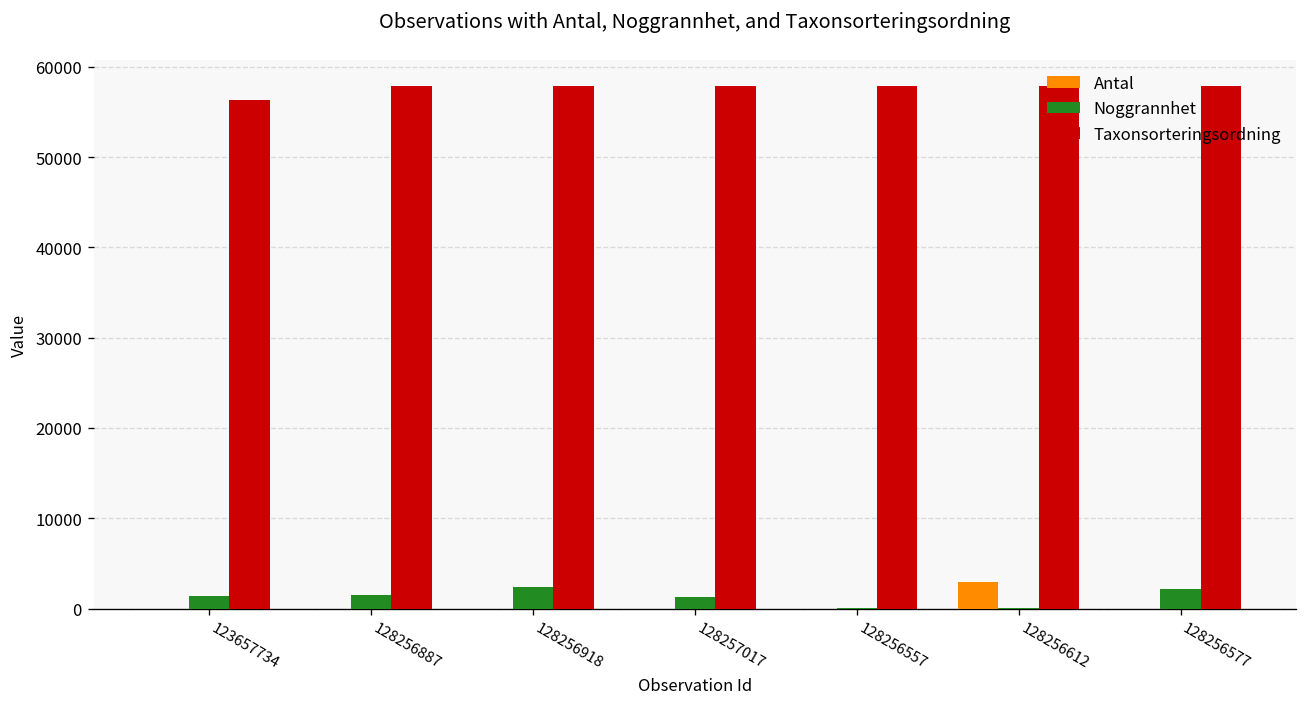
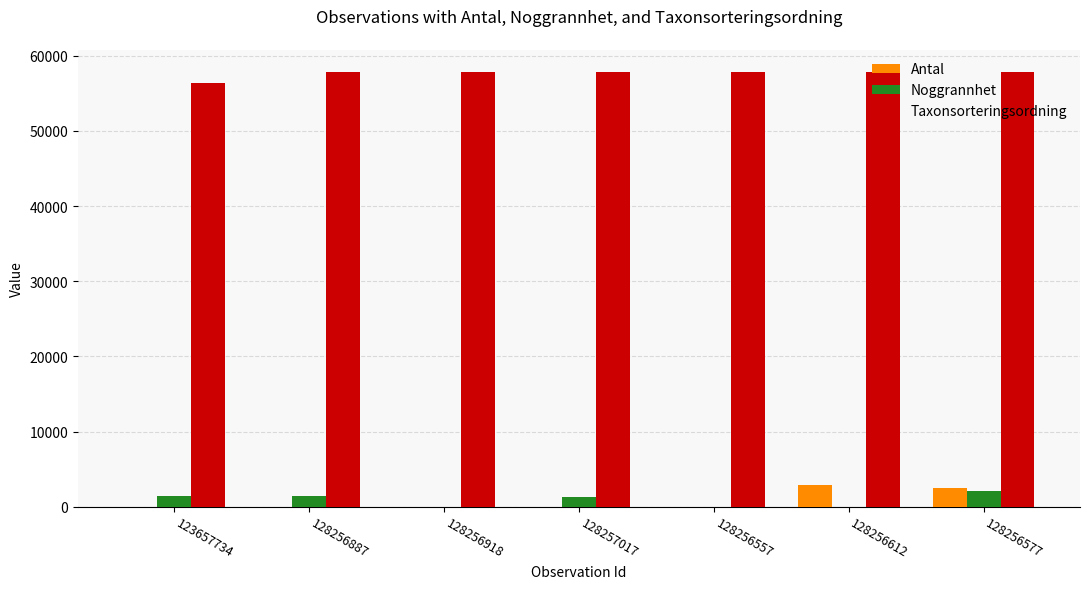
Noggrannhet, 128256918: 2000 -> 0
Antal, 128256577: 0 -> 3000
